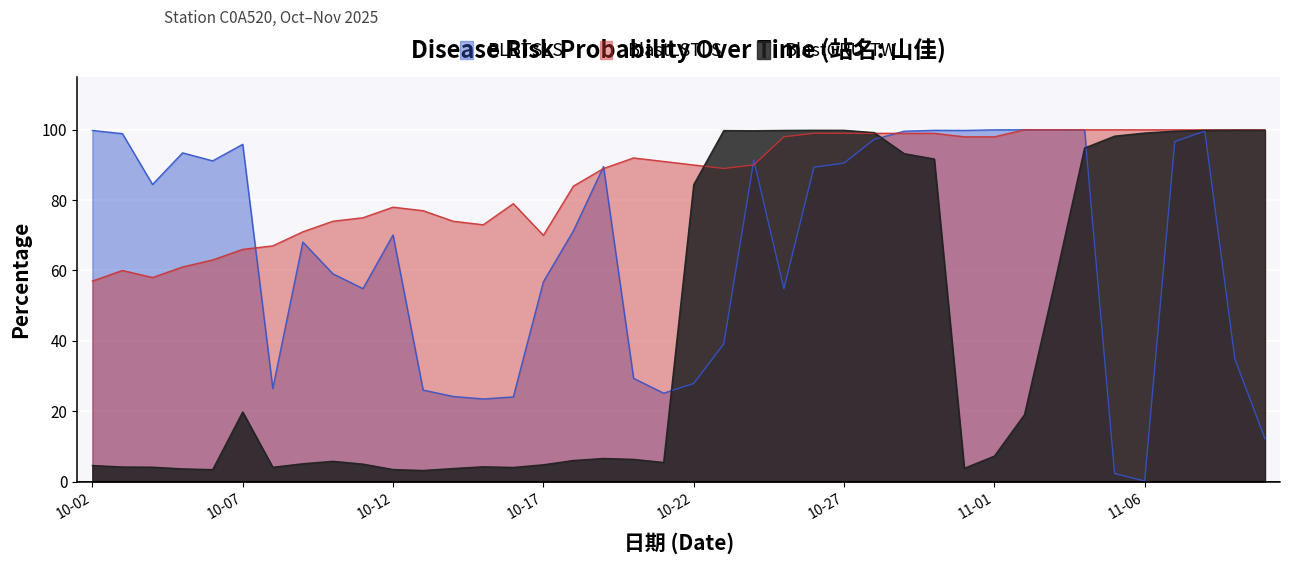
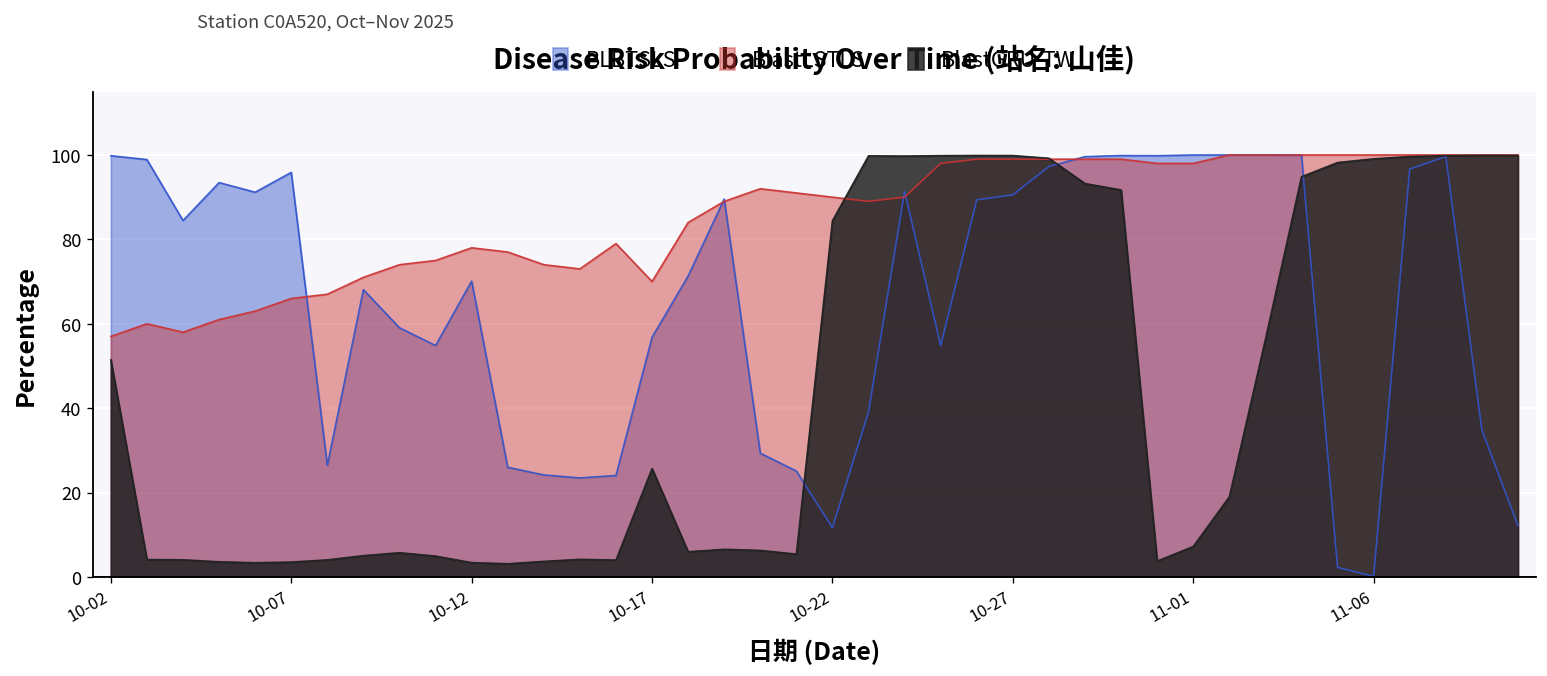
BlastGRU-TW, 10-02: 5 -> 51
BlastGRU-TW, 10-07: 20 -> 4
BlastGRU-TW, 10-17: 5 -> 26
BLBTSLS, 10-22: 28 -> 12
